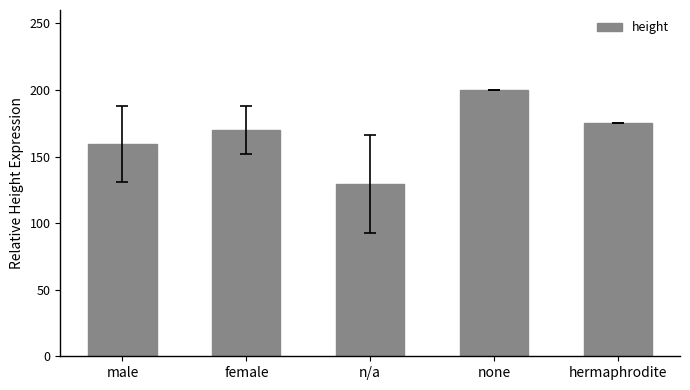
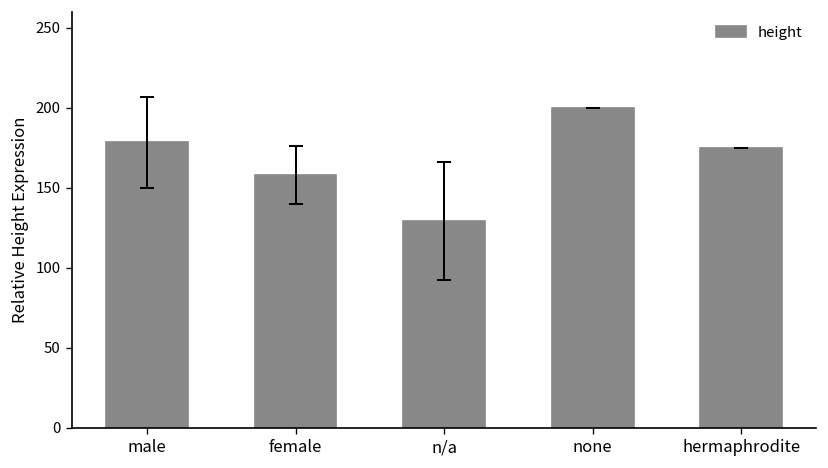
height, male: 160 -> 178
height, female: 170 -> 158
